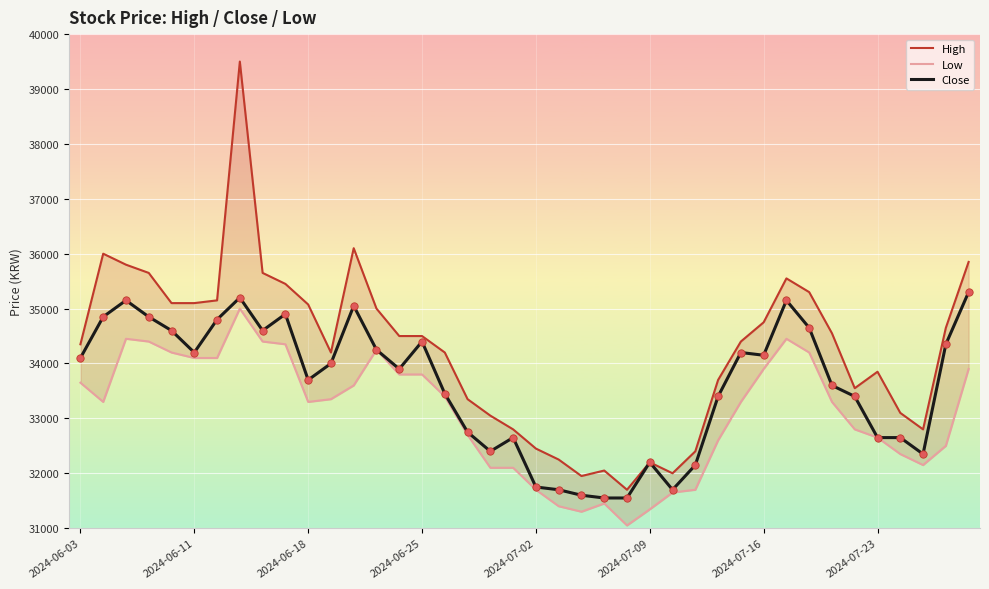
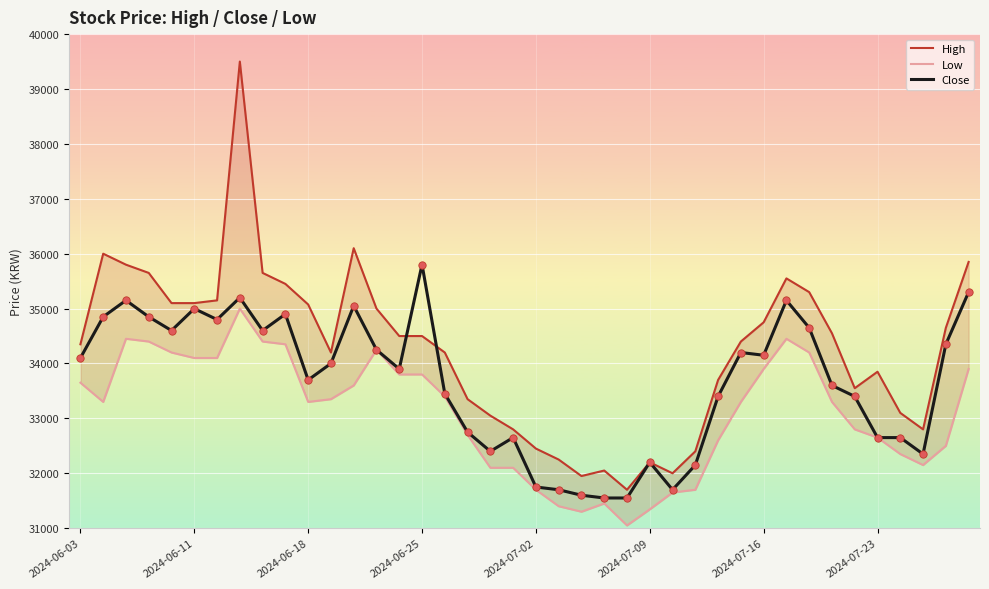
Close, 2024-06-11: 34200 -> 35000
Close, 2024-06-25: 34400 -> 35800
